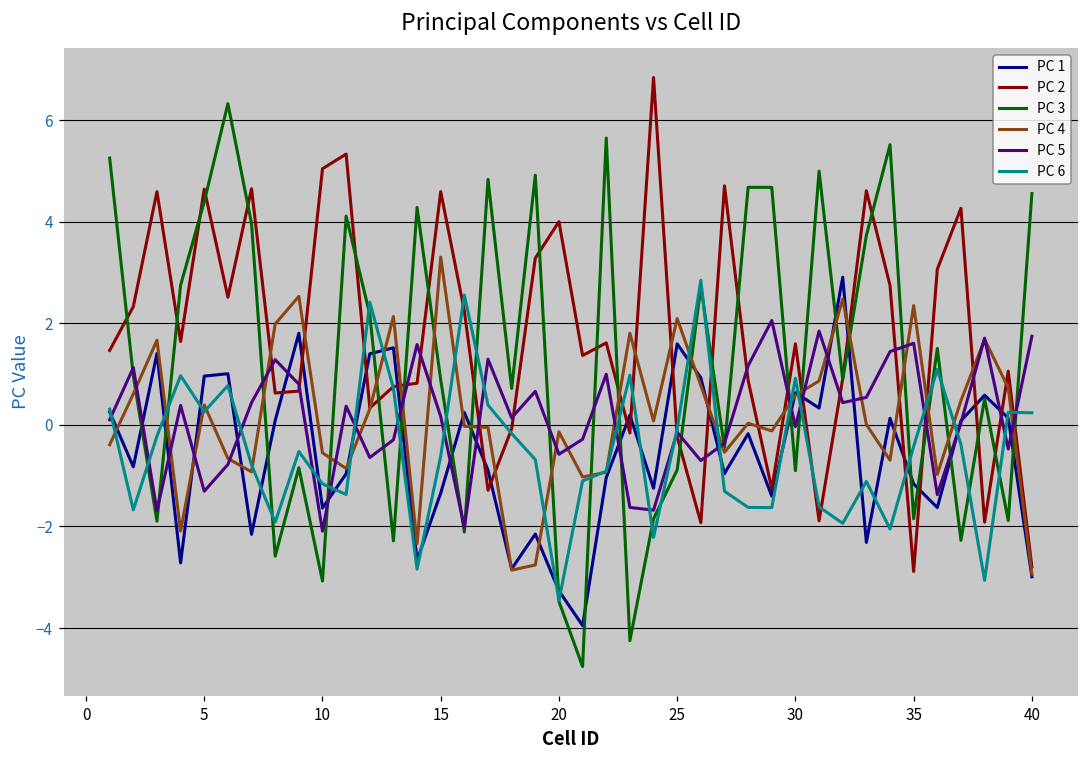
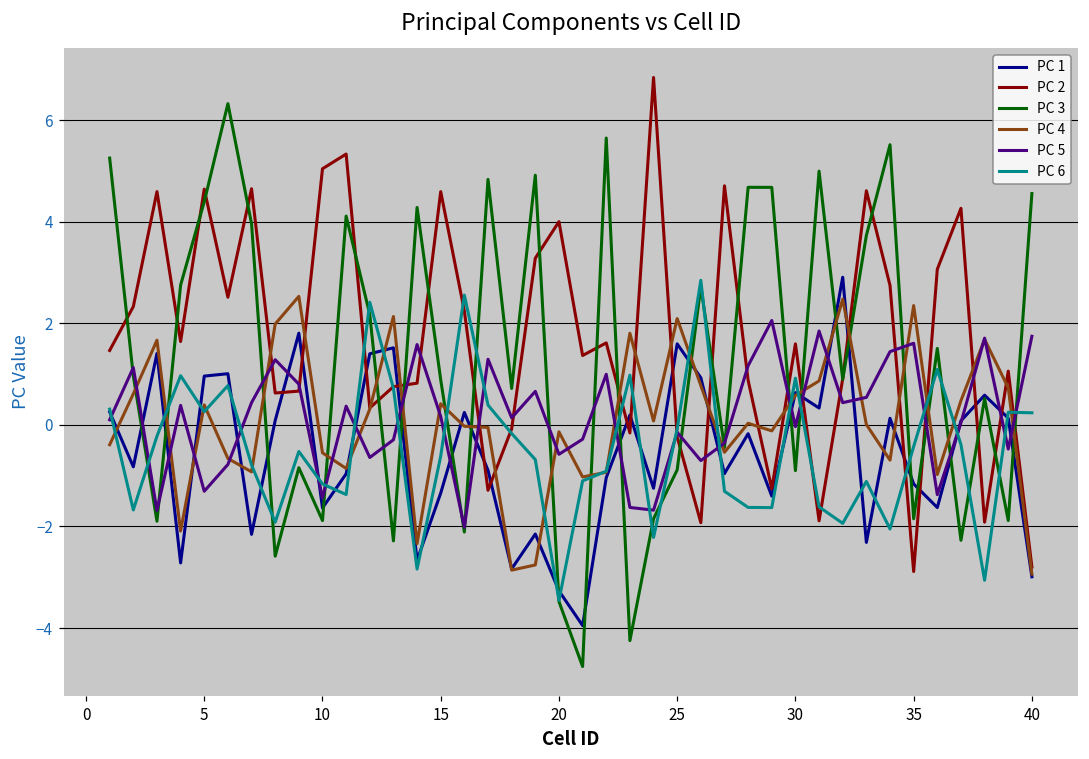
PC 3, 10: -3.1 -> -1.9
PC 5, 10: -2.1 -> -1.4
PC 4, 15: 3.3 -> 0.4
